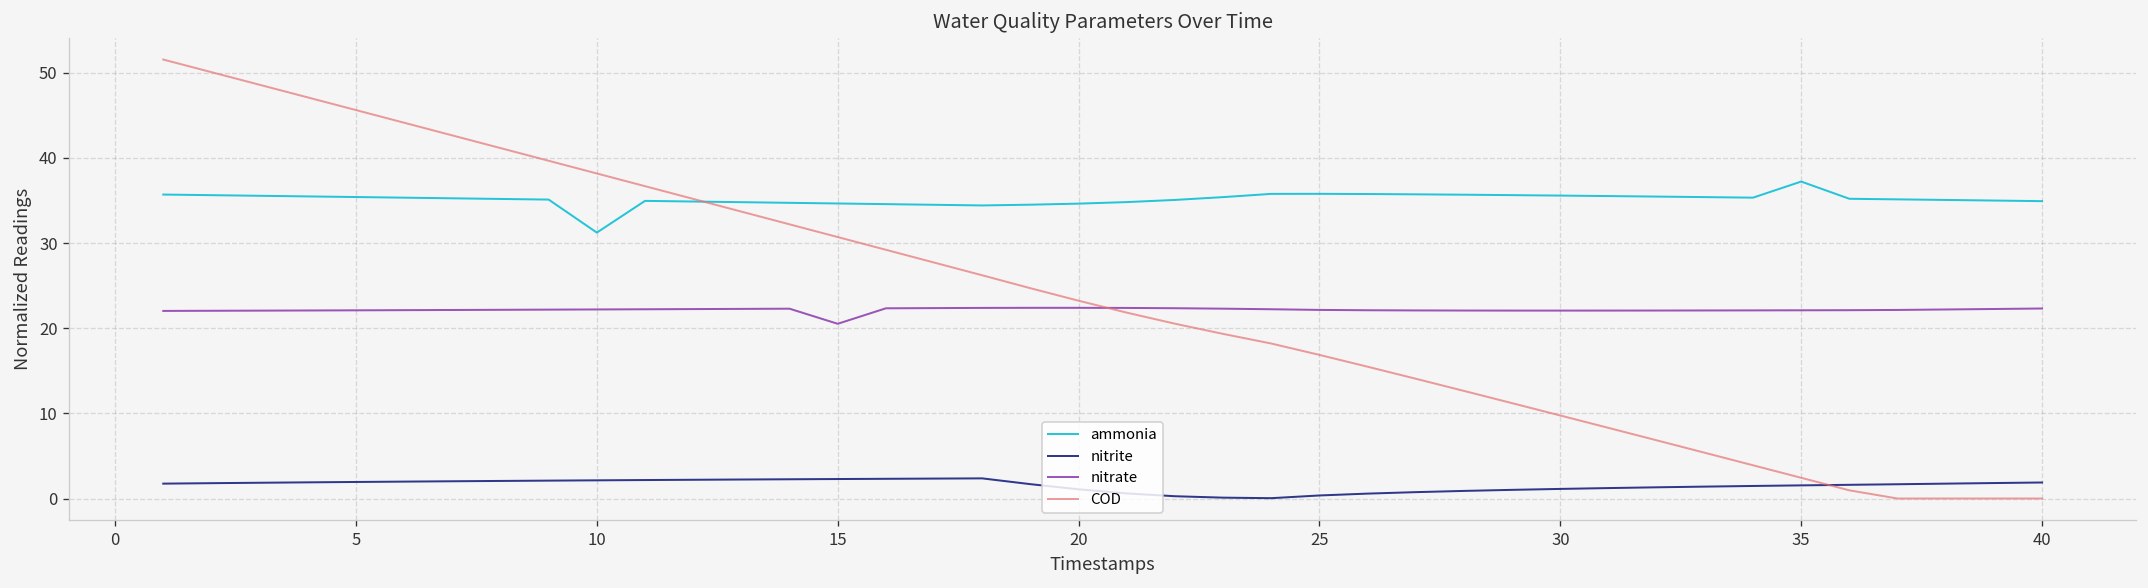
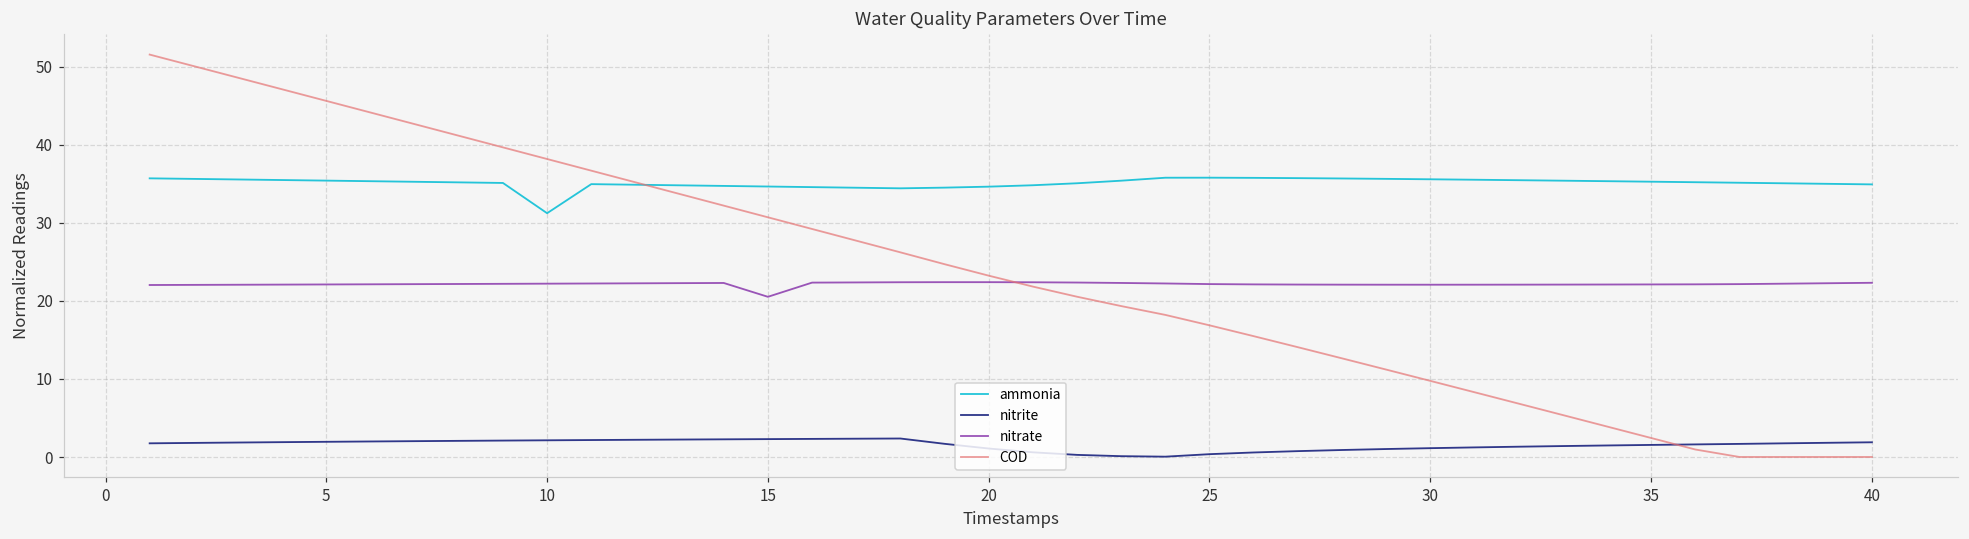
ammonia, 35: 37 -> 35
